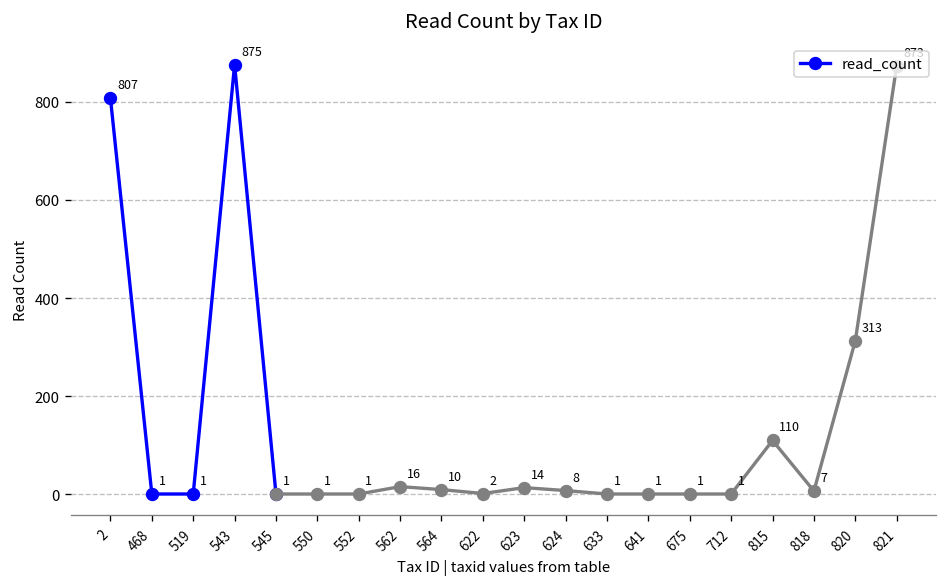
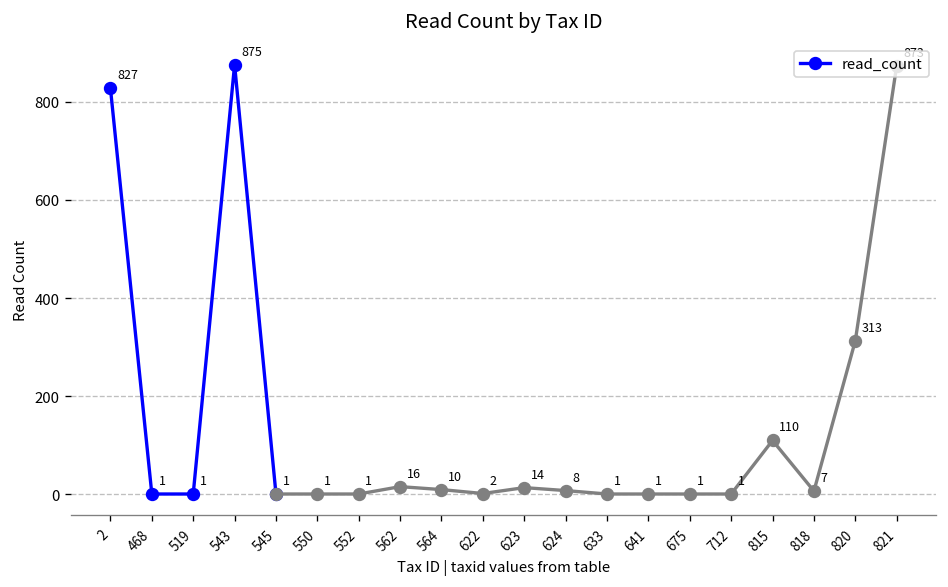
read_count, 2: 807 -> 827
